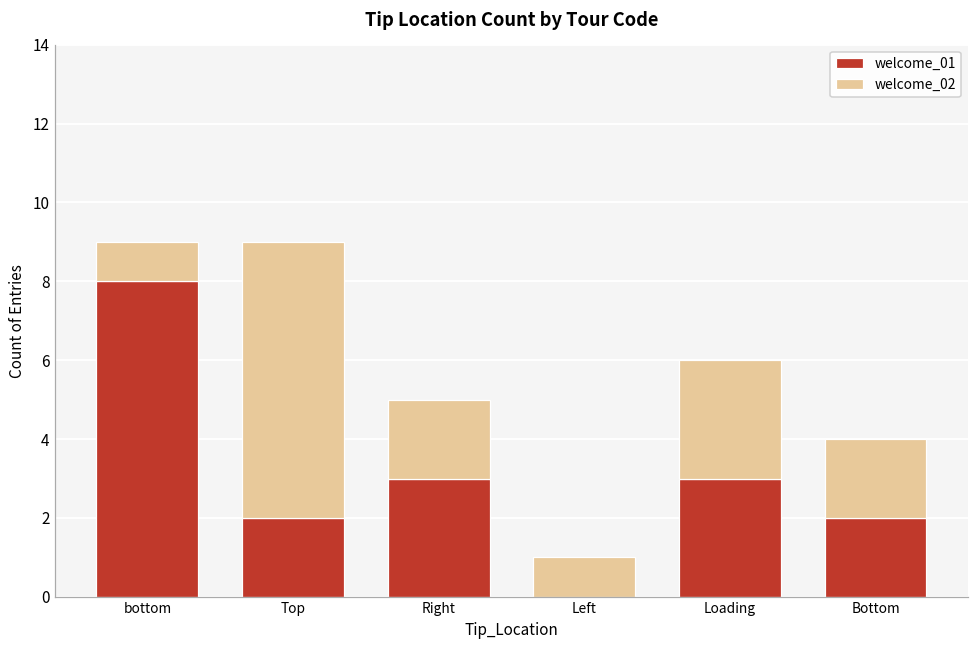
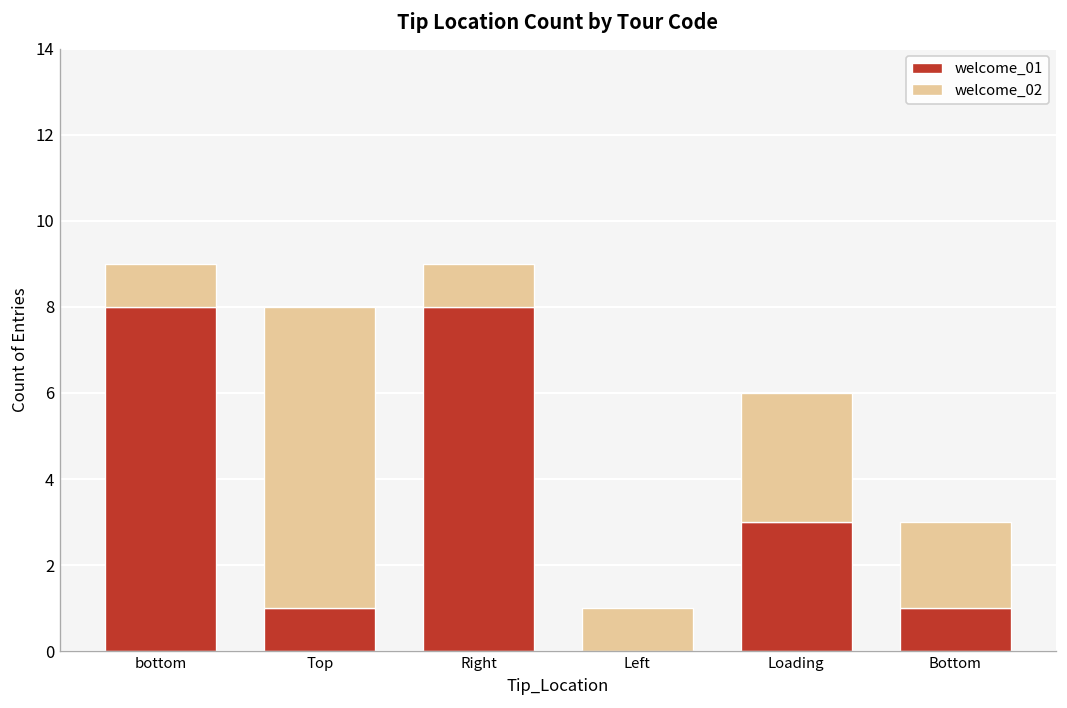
welcome_01, Top: 2 -> 1
welcome_01, Right: 3 -> 8
welcome_02, Right: 2 -> 1
welcome_01, Bottom: 2 -> 1
